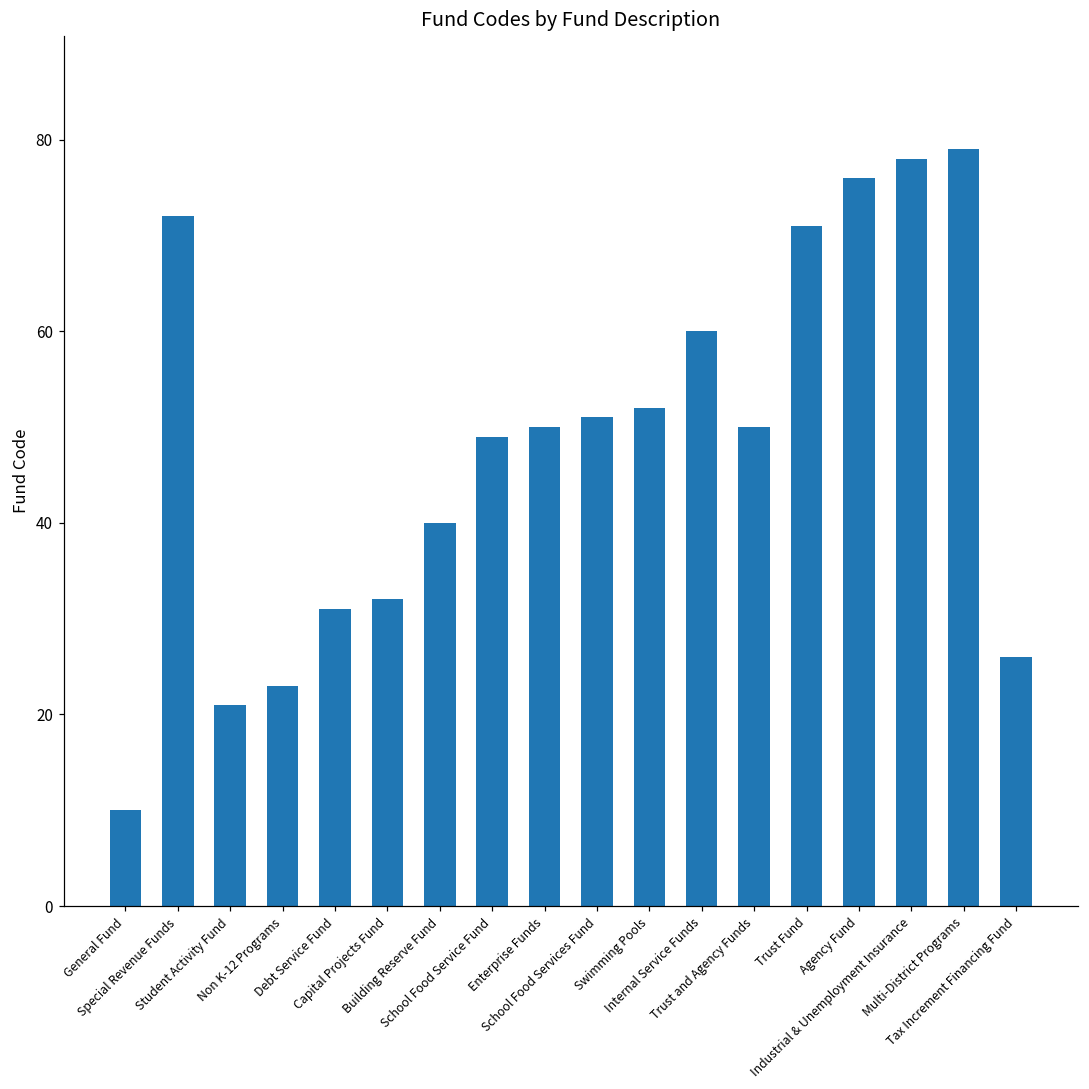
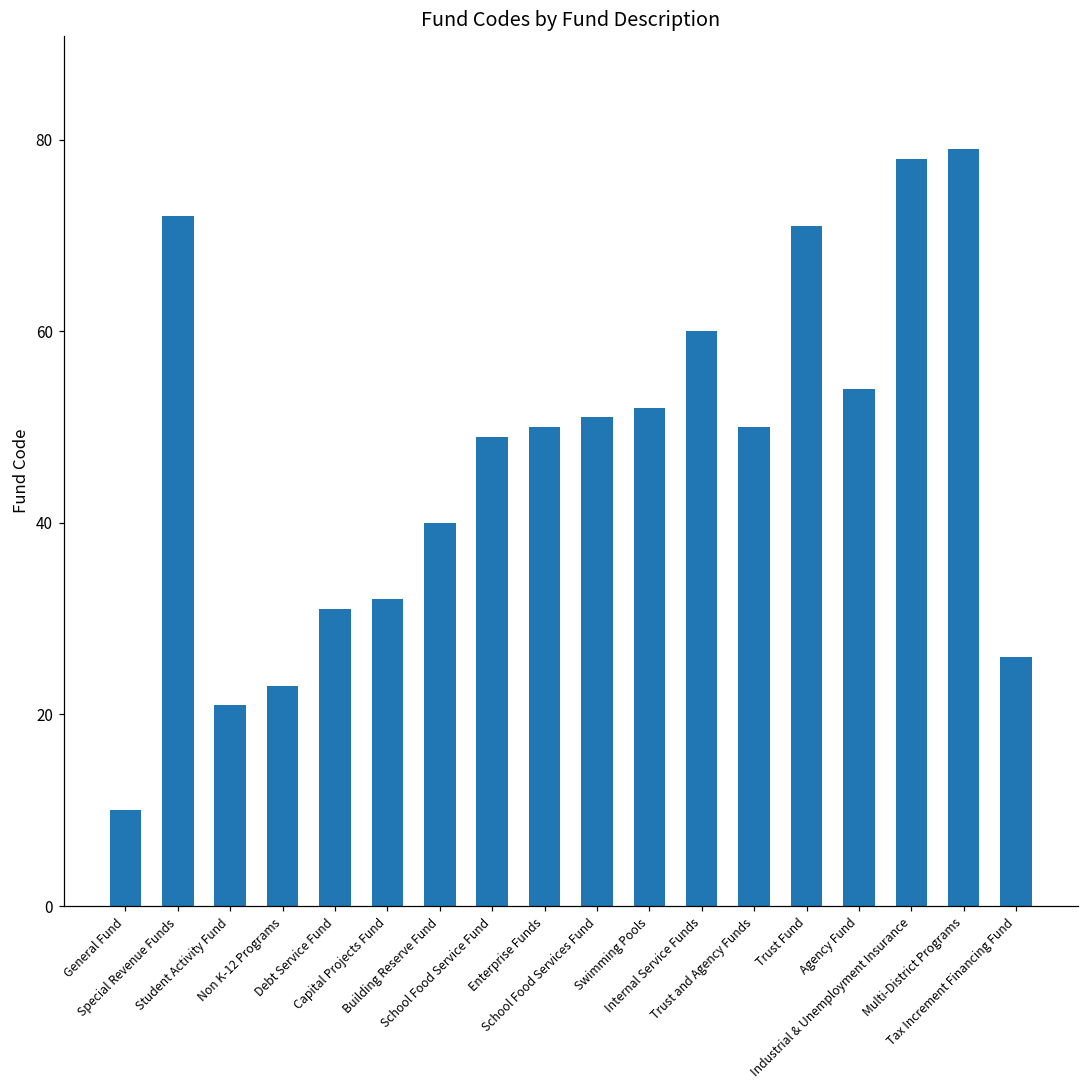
Agency Fund: 76 -> 54
